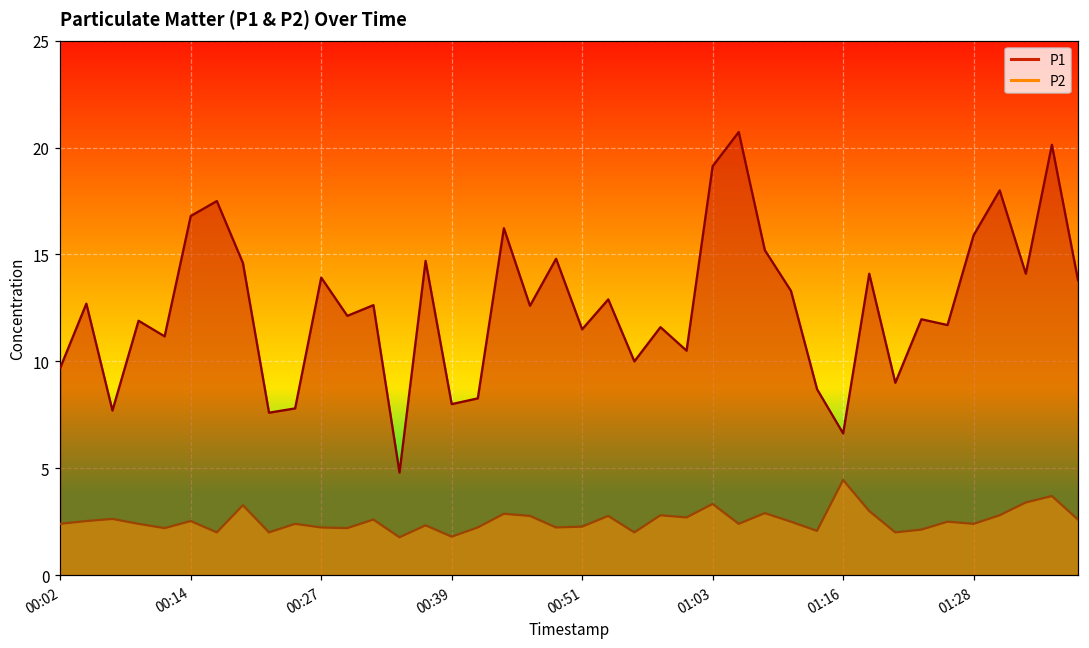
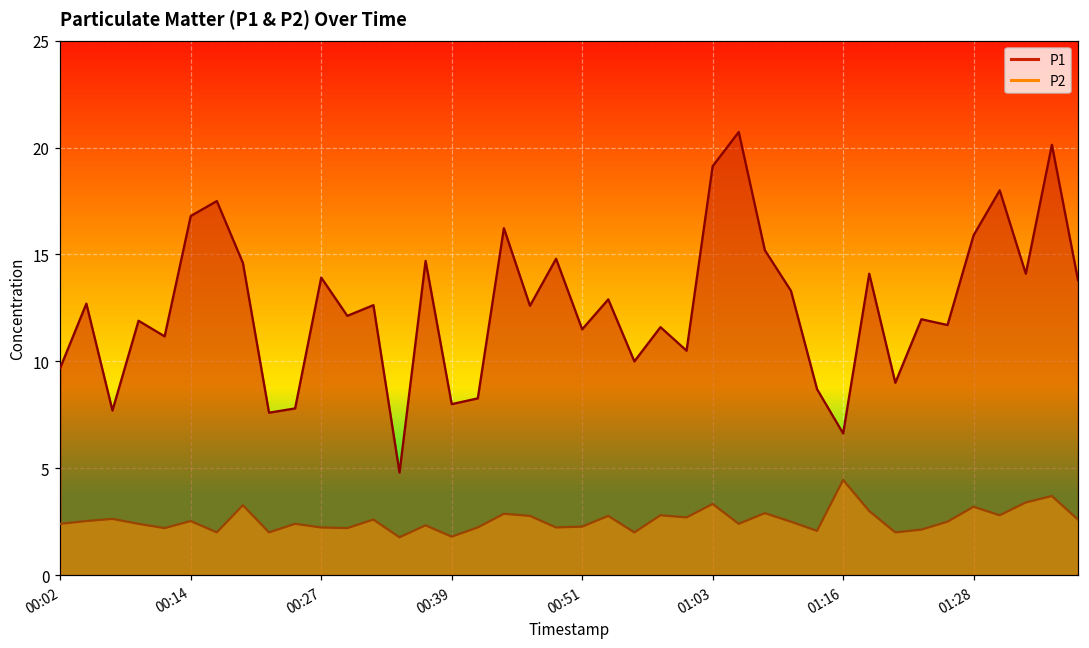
P2, 01:28: 2.4 -> 3.2
